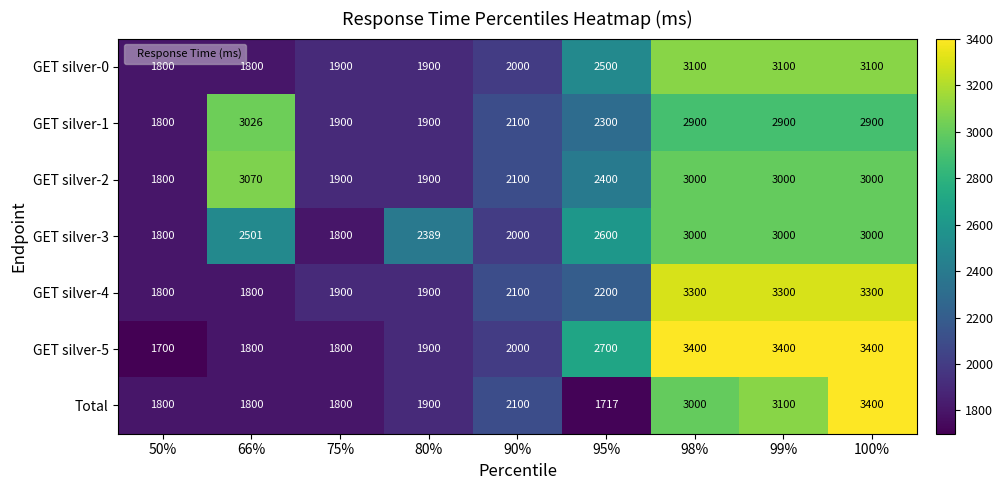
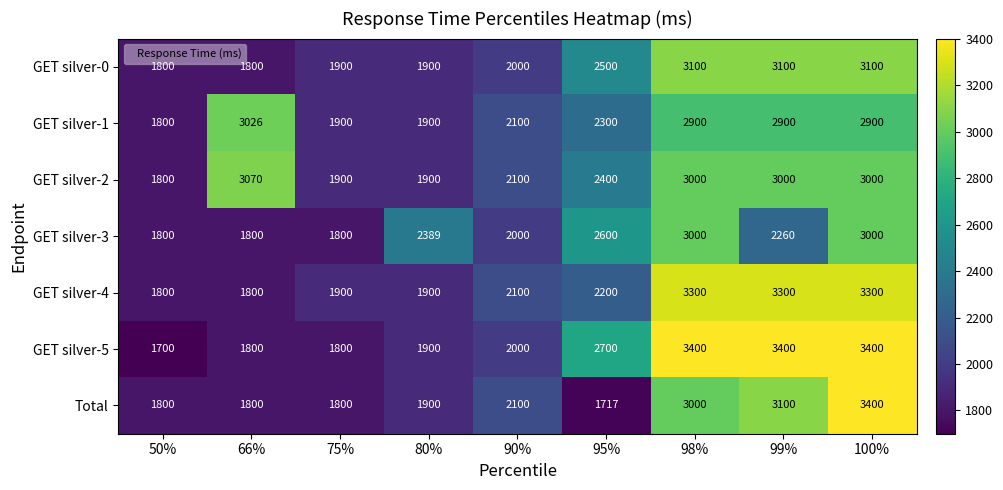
GET silver-3, 66%: 2501 -> 1800
GET silver-3, 99%: 3000 -> 2260
